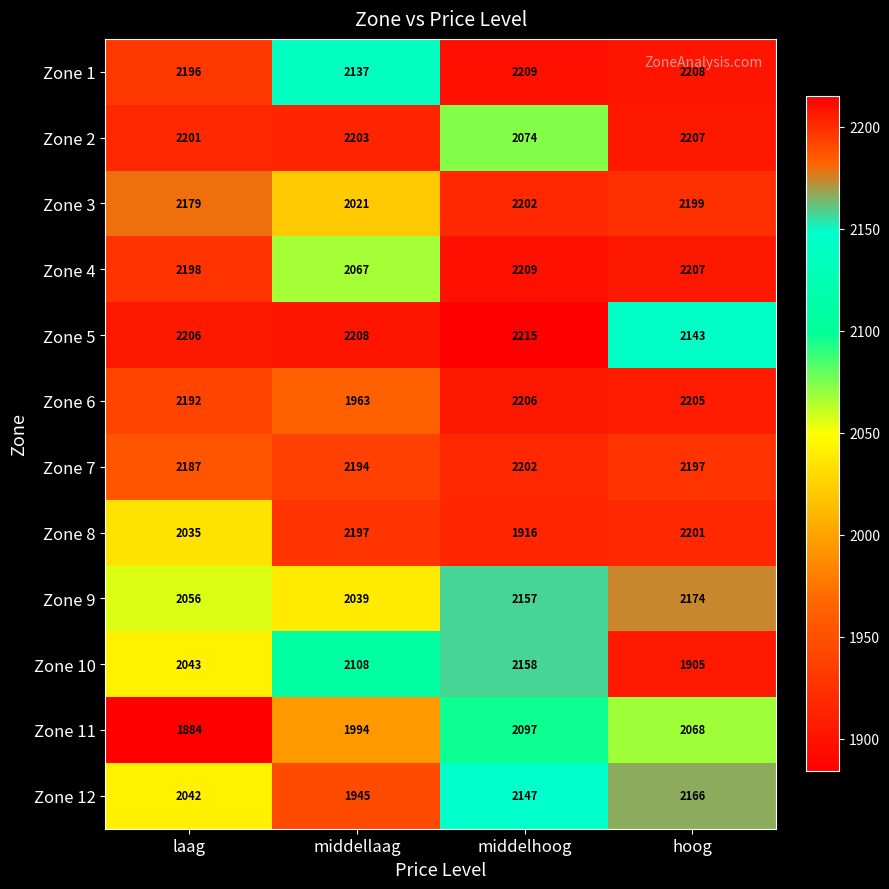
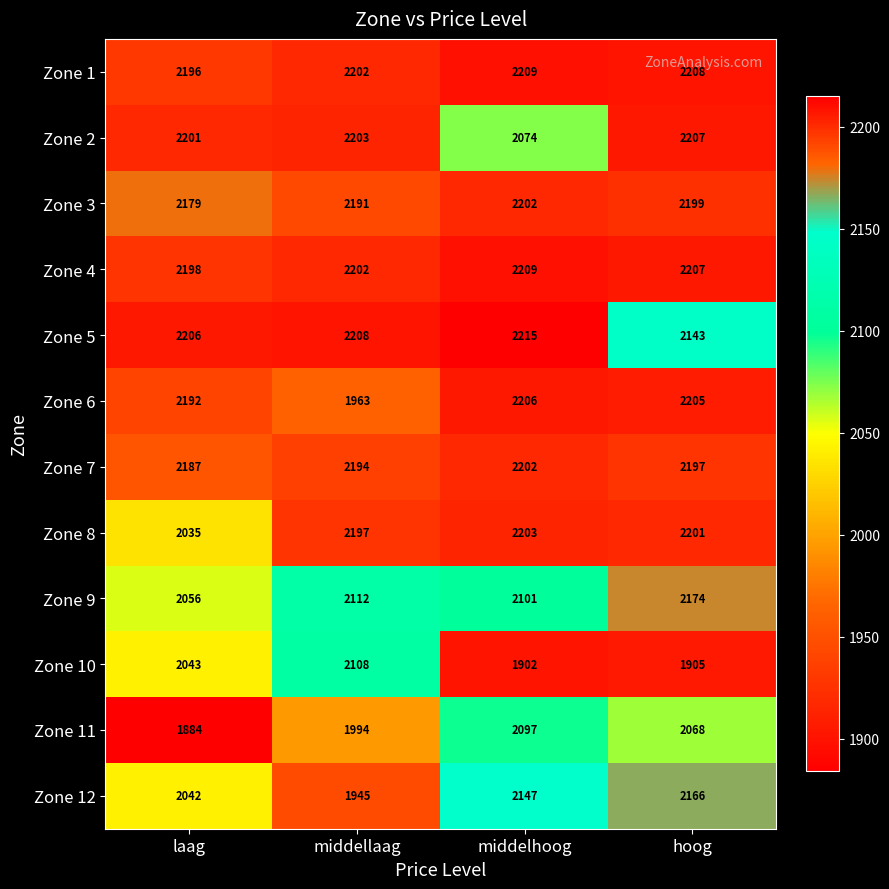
Zone 1, middellaag: 2137 -> 2202
Zone 3, middellaag: 2021 -> 2191
Zone 4, middellaag: 2067 -> 2202
Zone 8, middelhoog: 1916 -> 2203
Zone 9, middellaag: 2039 -> 2112
Zone 9, middelhoog: 2157 -> 2101
Zone 10, middelhoog: 2158 -> 1902
